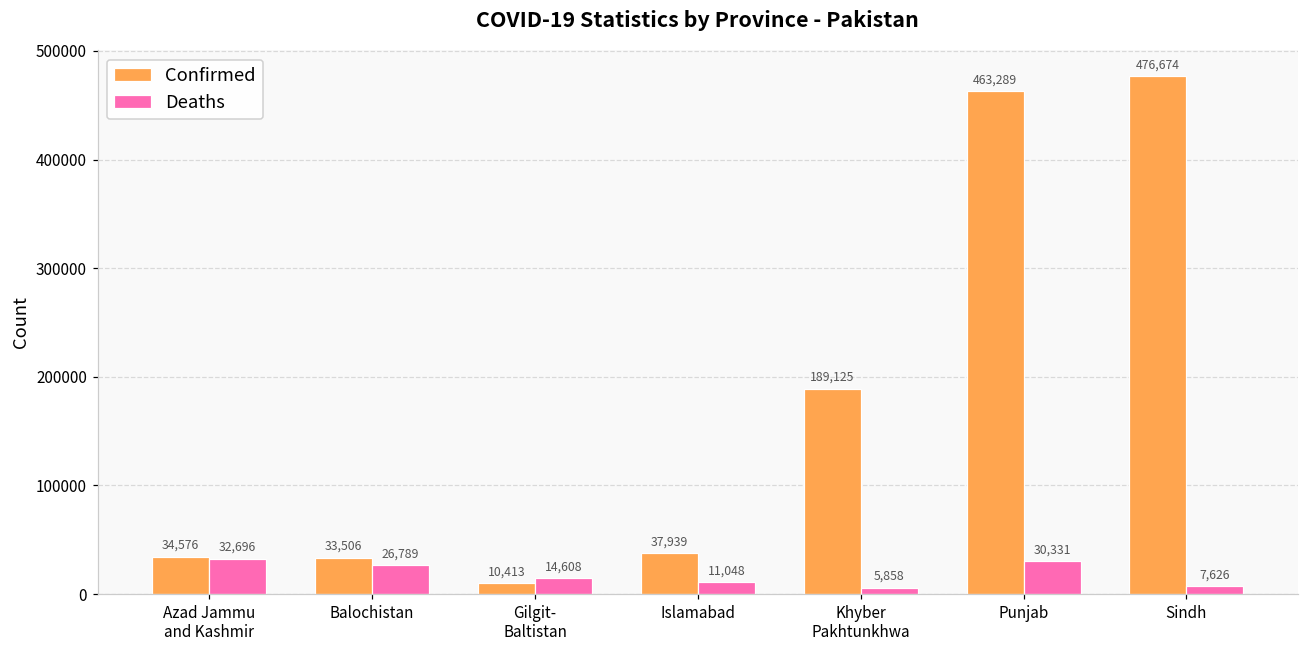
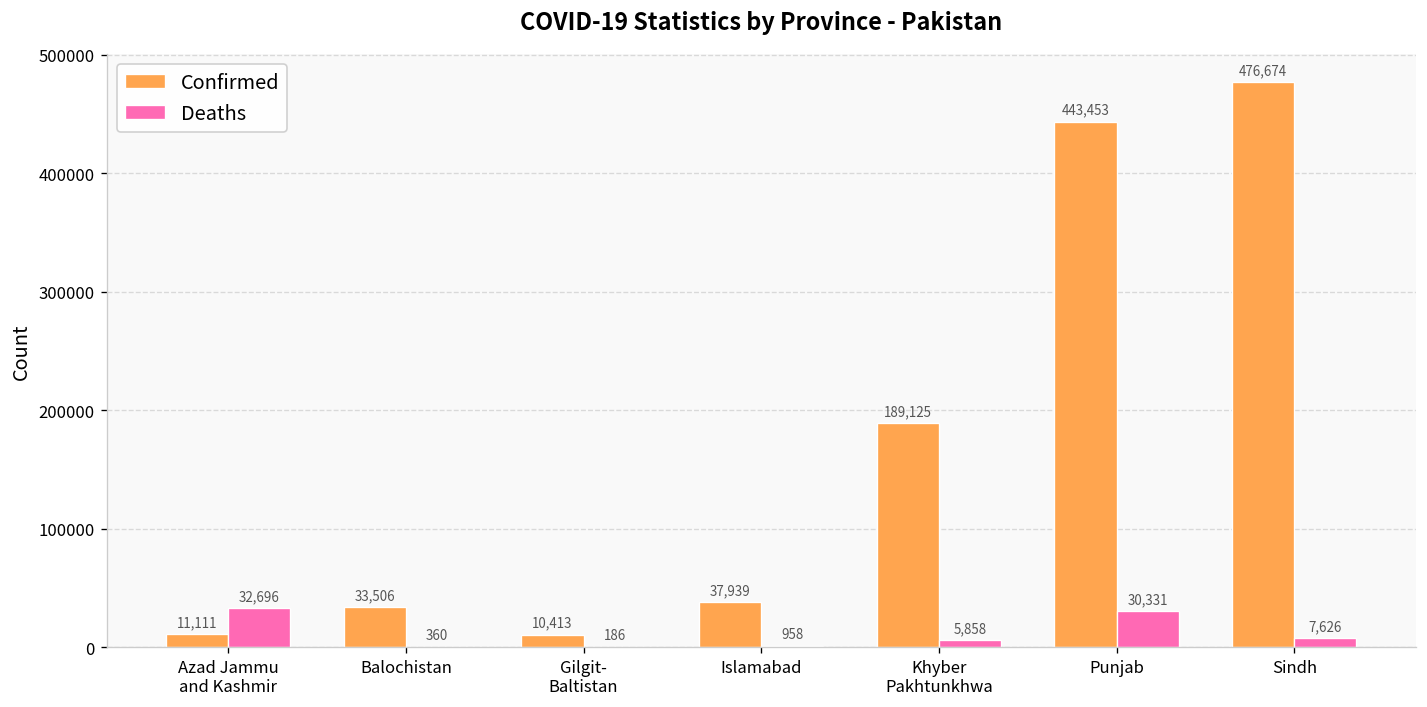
Confirmed, Azad Jammu and Kashmir: 34,576 -> 11,111
Deaths, Balochistan: 26,789 -> 360
Deaths, Gilgit- Baltistan: 14,608 -> 186
Deaths, Islamabad: 11,048 -> 958
Confirmed, Punjab: 463,289 -> 443,453
